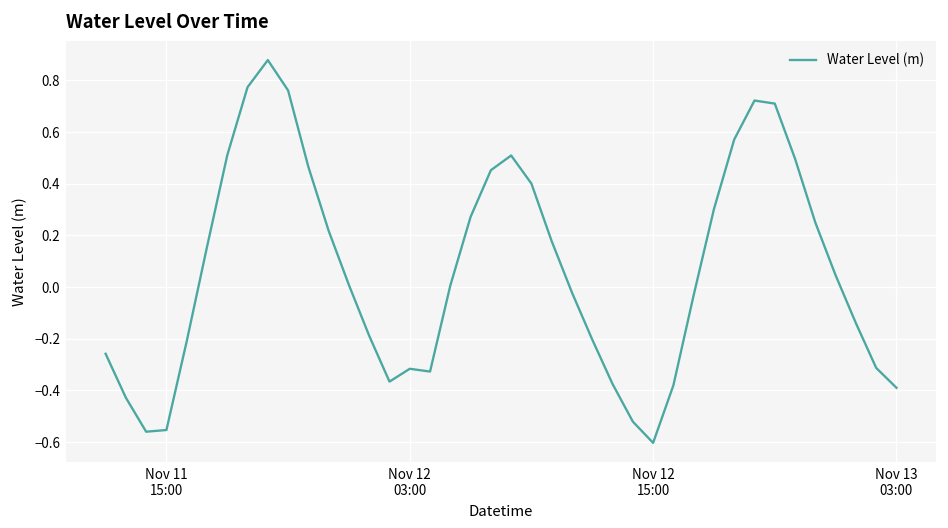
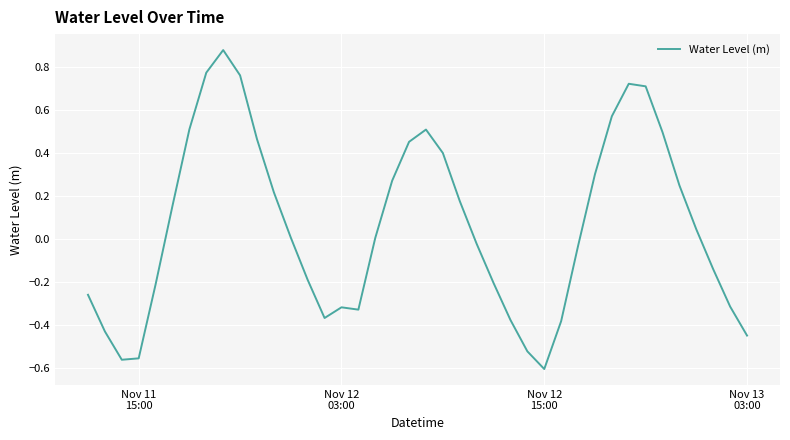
Nov 13 03:00: -0.39 -> -0.45
